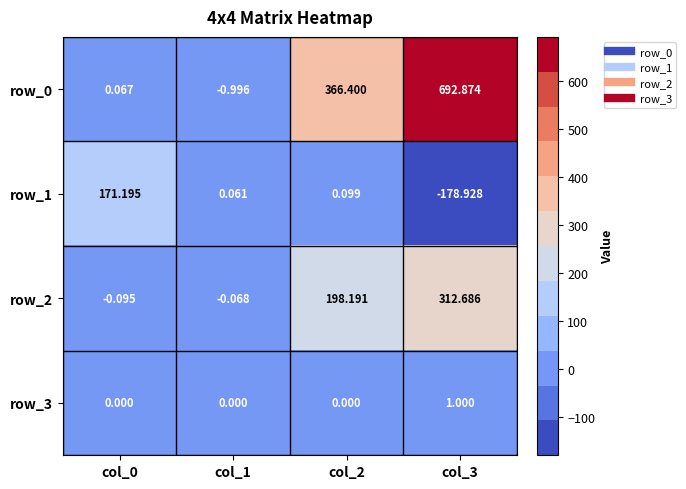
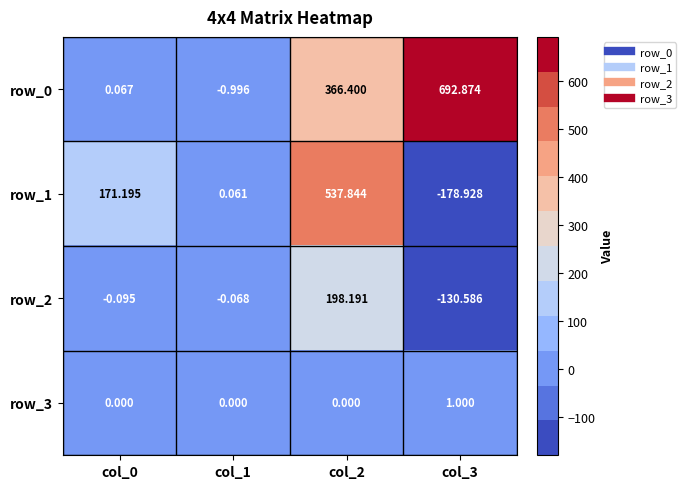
row_1, col_2: 0.099 -> 537.844
row_2, col_3: 312.686 -> -130.586
